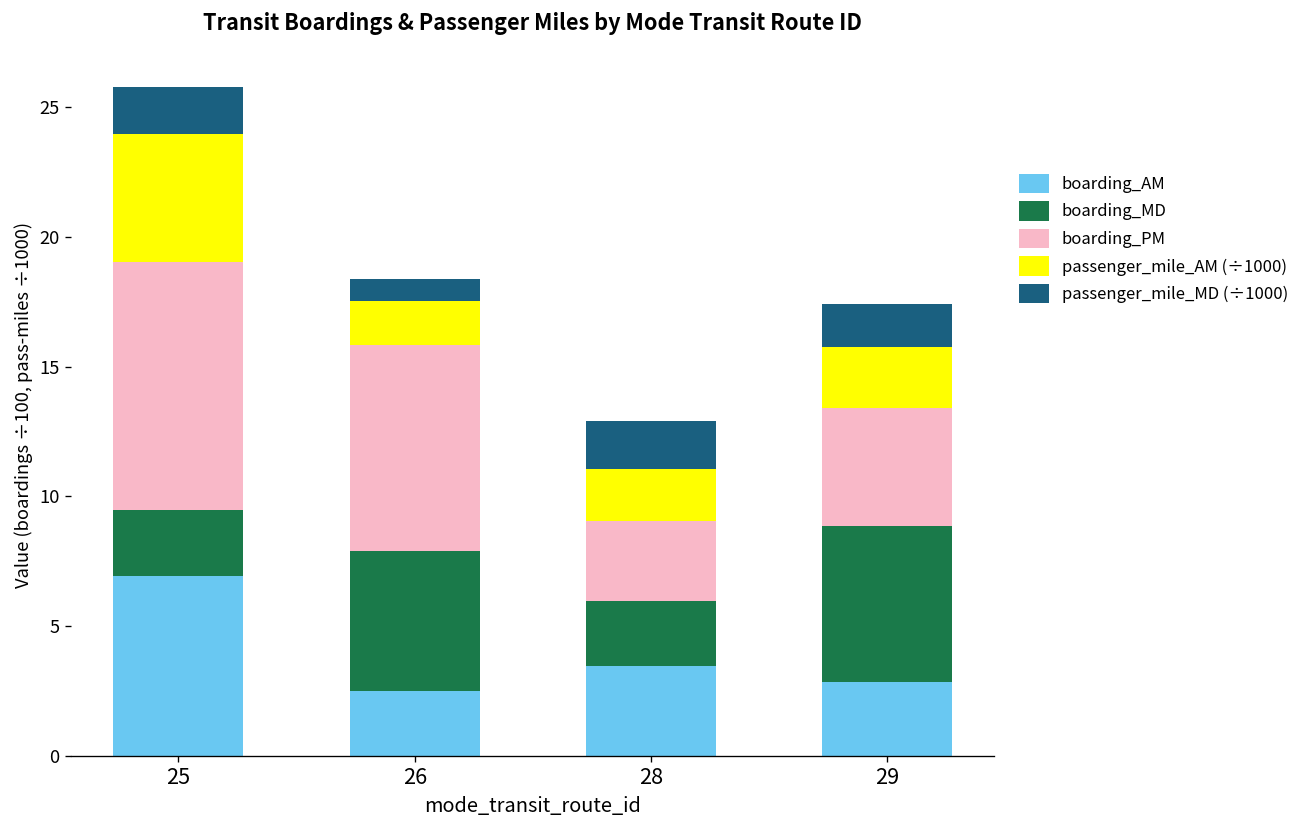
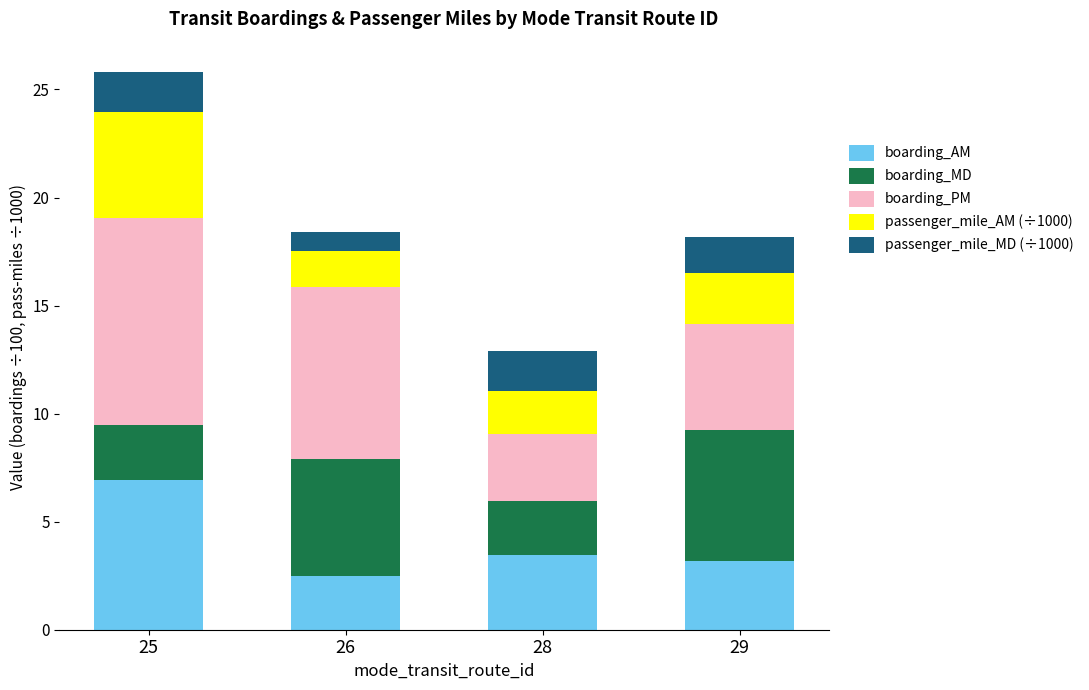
boarding_AM, 29: 2.8 -> 3.2
boarding_PM, 29: 4.5 -> 4.9
